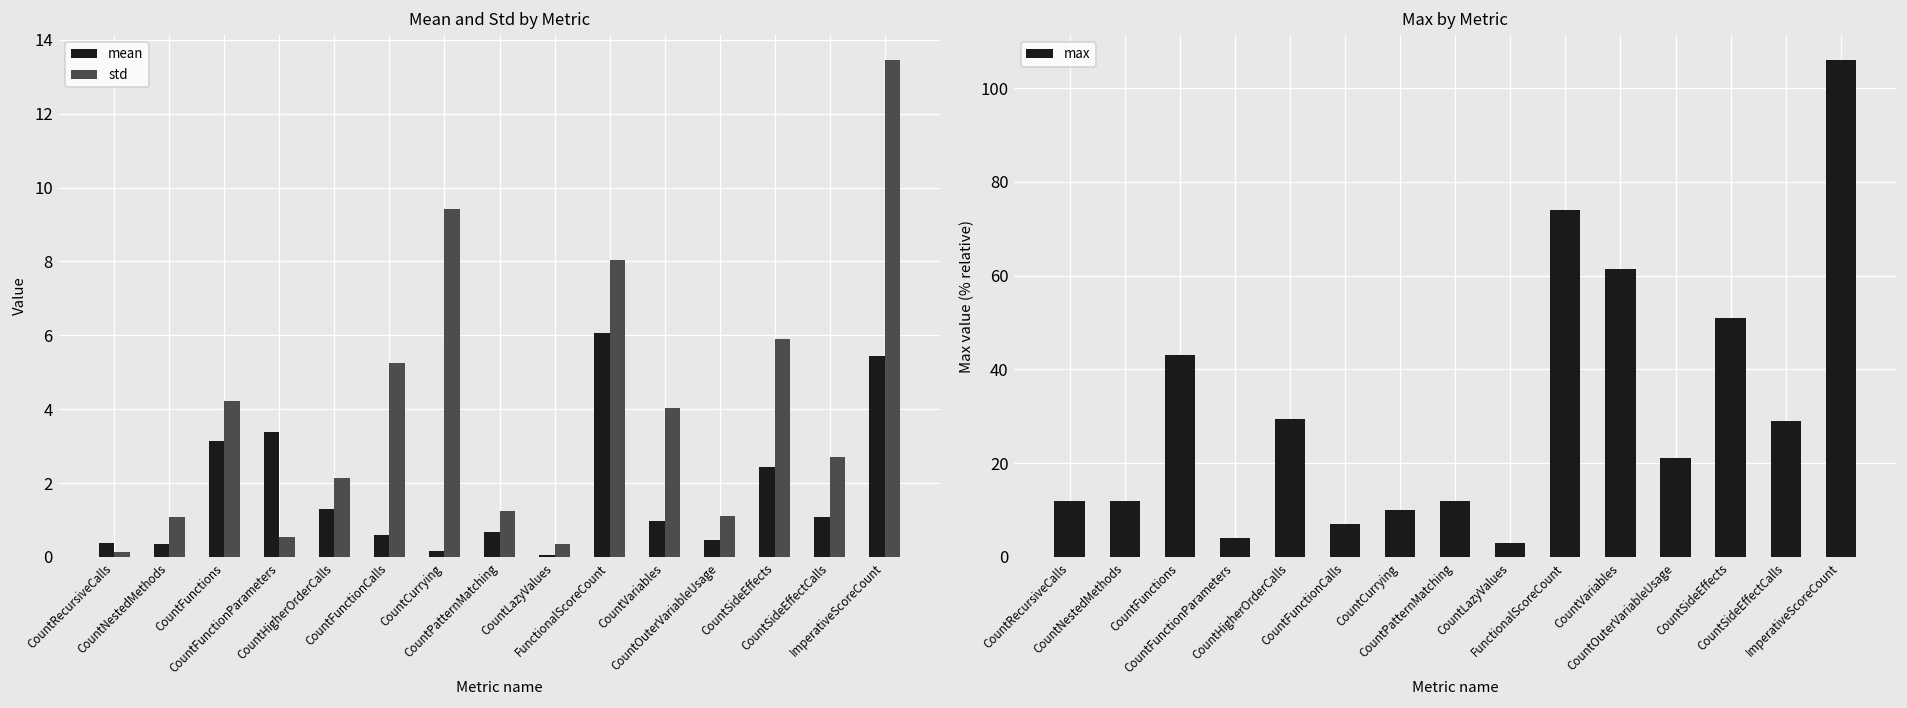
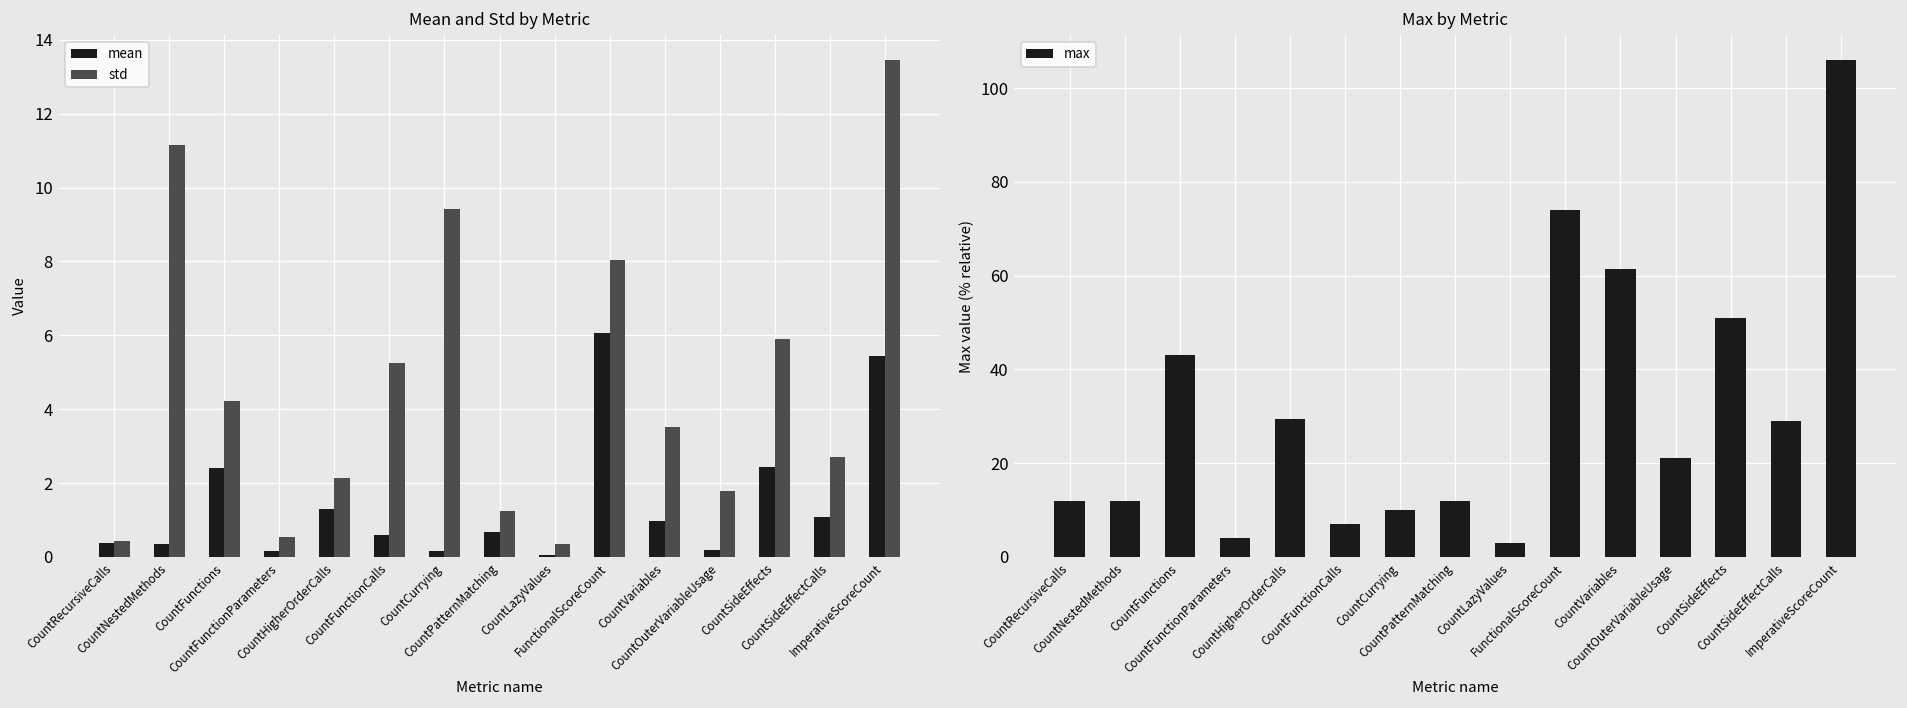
Mean and Std by Metric, std, CountRecursiveCalls: 0.1 -> 0.4
Mean and Std by Metric, std, CountNestedMethods: 1.1 -> 11.2
Mean and Std by Metric, mean, CountFunctions: 3.1 -> 2.4
Mean and Std by Metric, mean, CountFunctionParameters: 3.4 -> 0.2
Mean and Std by Metric, std, CountVariables: 4.0 -> 3.5
Mean and Std by Metric, mean, CountOuterVariableUsage: 0.5 -> 0.2
Mean and Std by Metric, std, CountOuterVariableUsage: 1.1 -> 1.8
